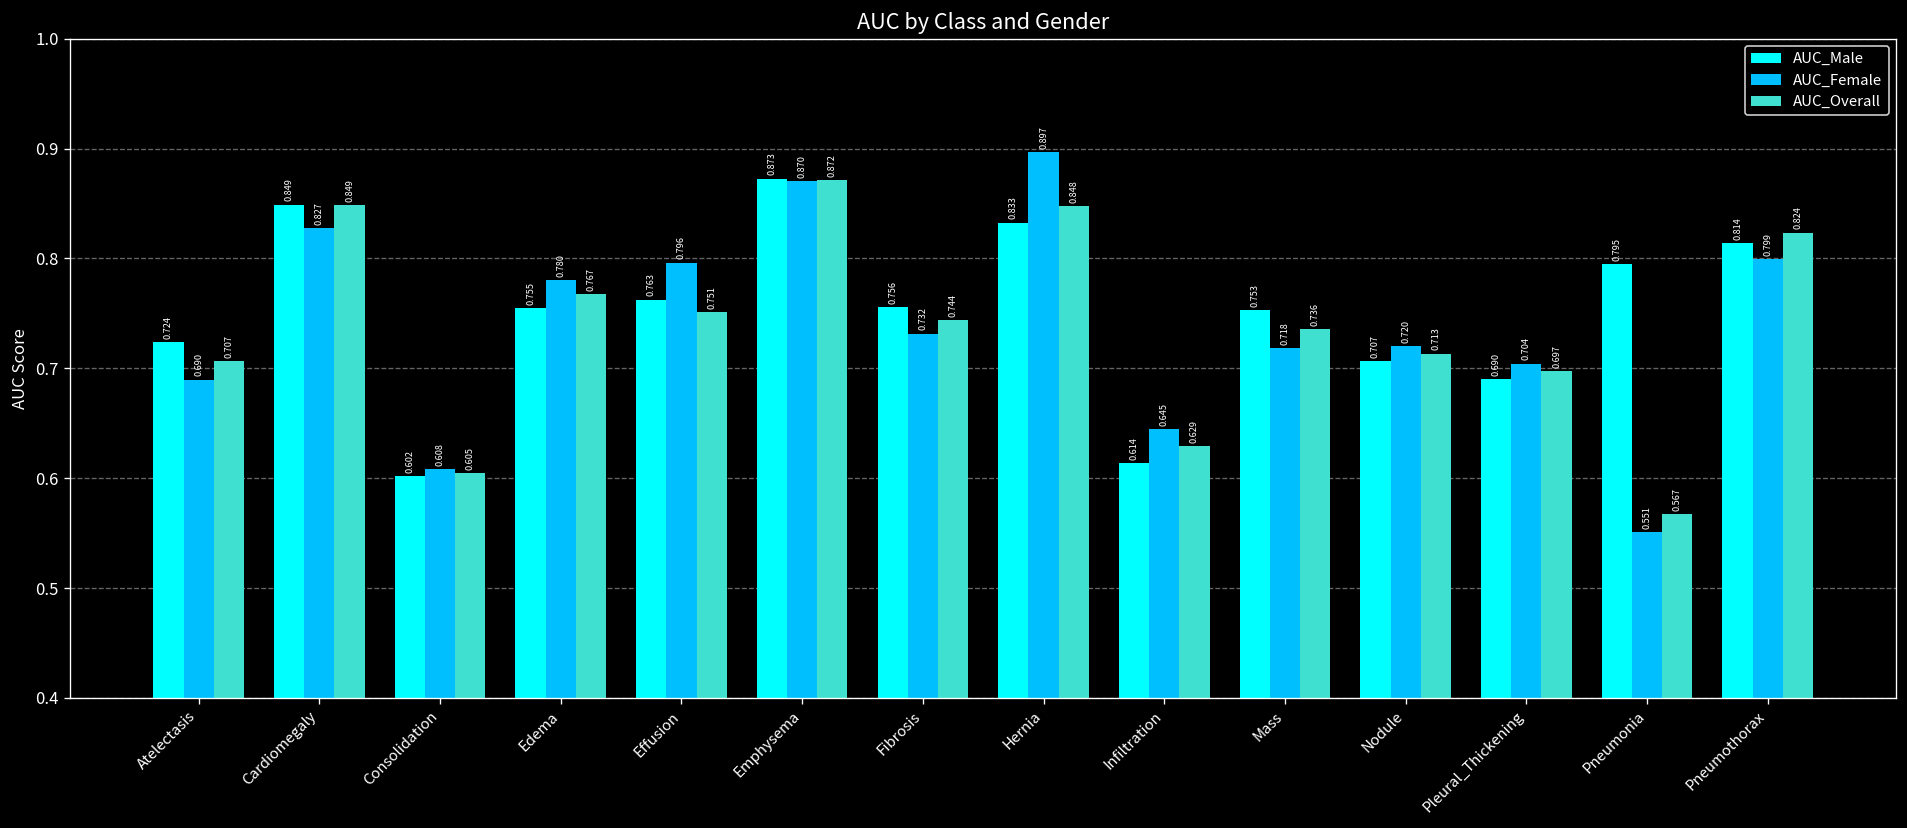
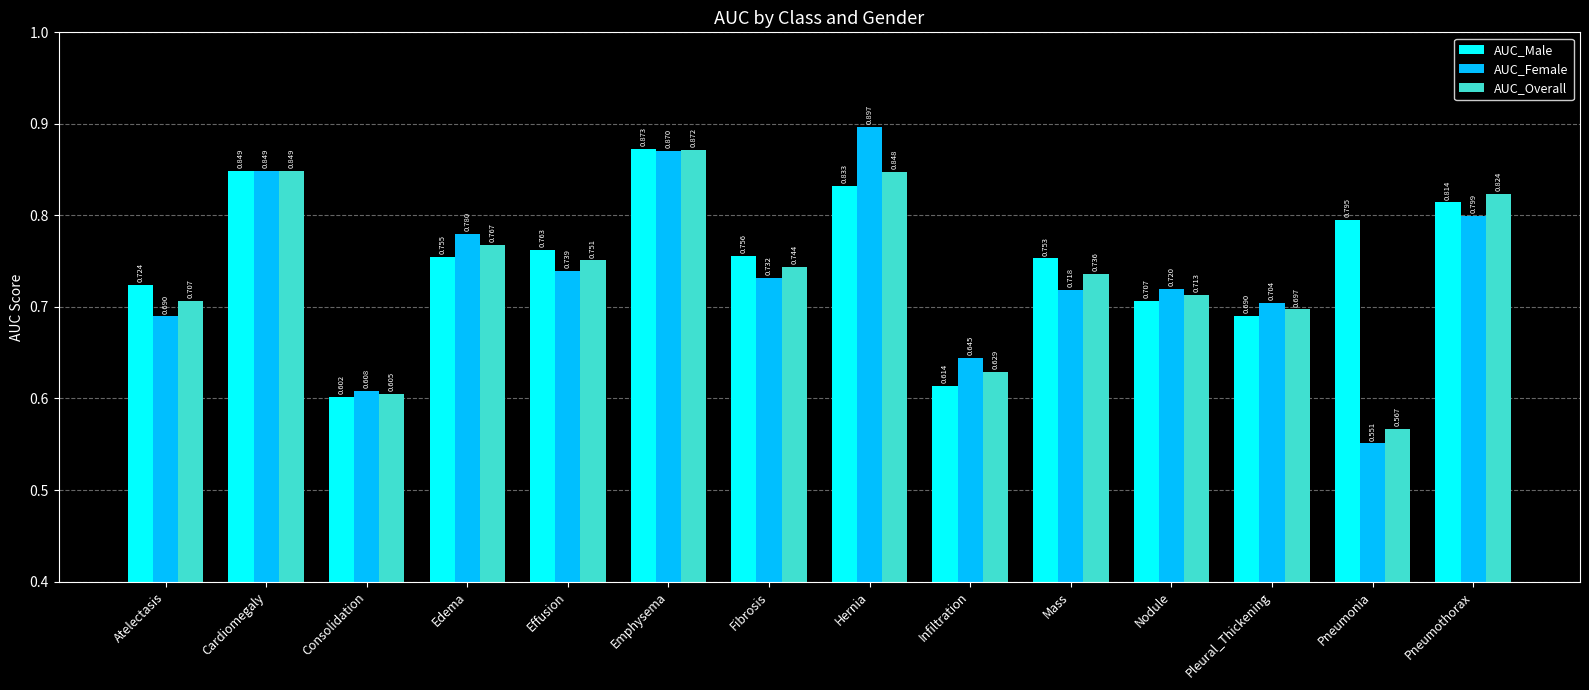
AUC_Female, Cardiomegaly: 0.827 -> 0.849
AUC_Female, Effusion: 0.796 -> 0.739
